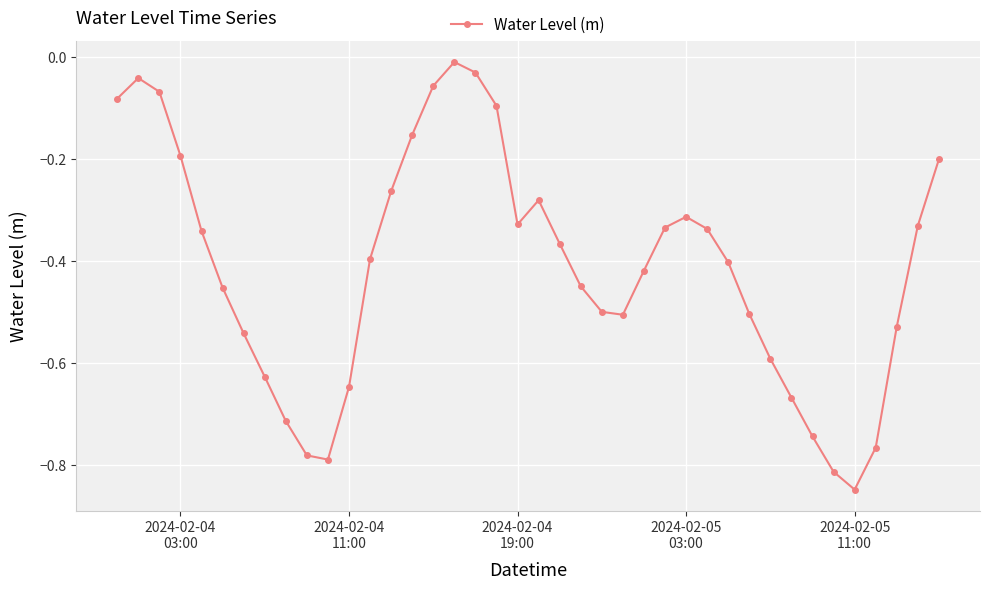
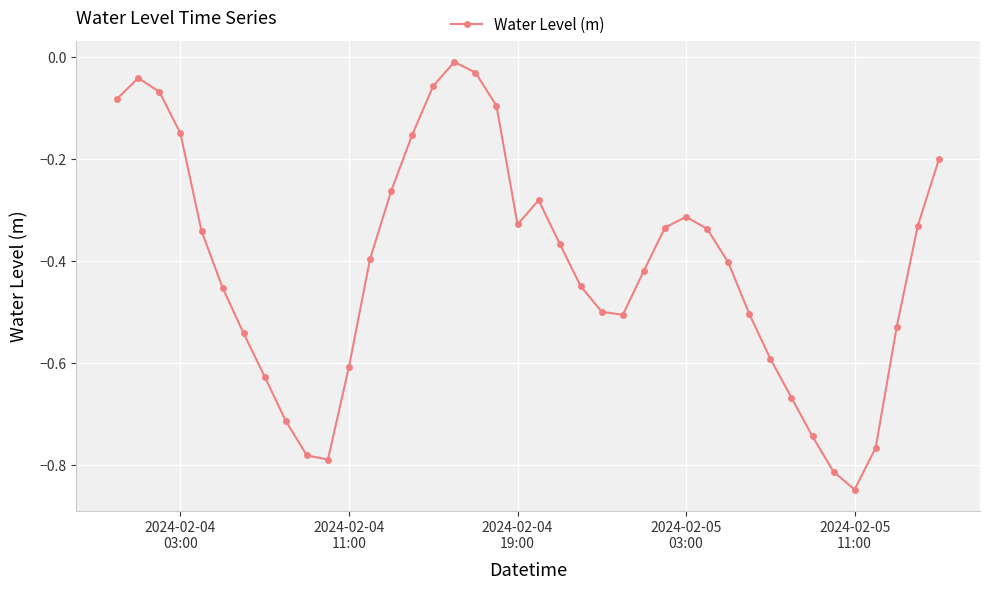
2024-02-04 03:00: -0.19 -> -0.15
2024-02-04 11:00: -0.65 -> -0.61
